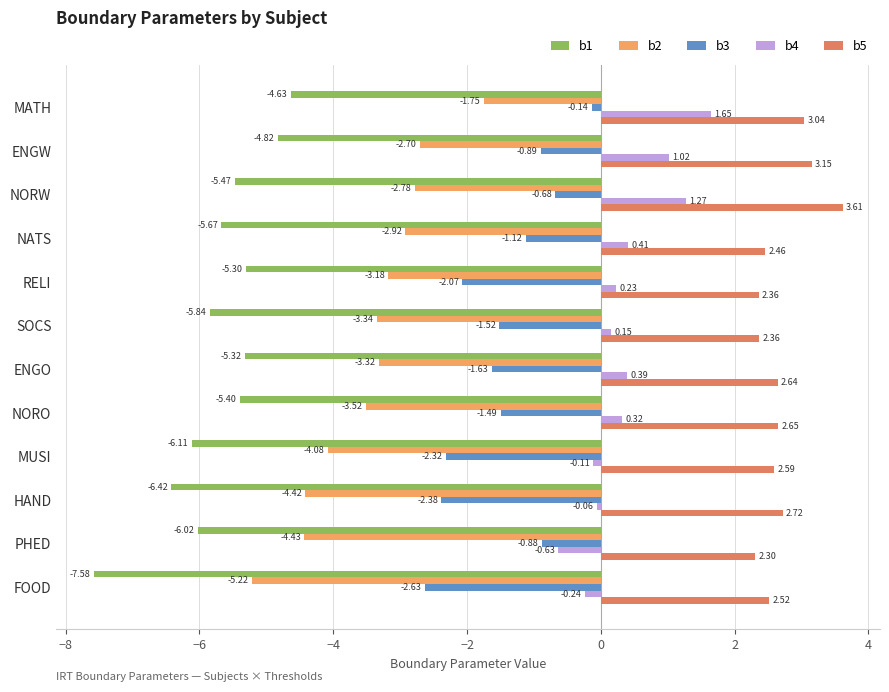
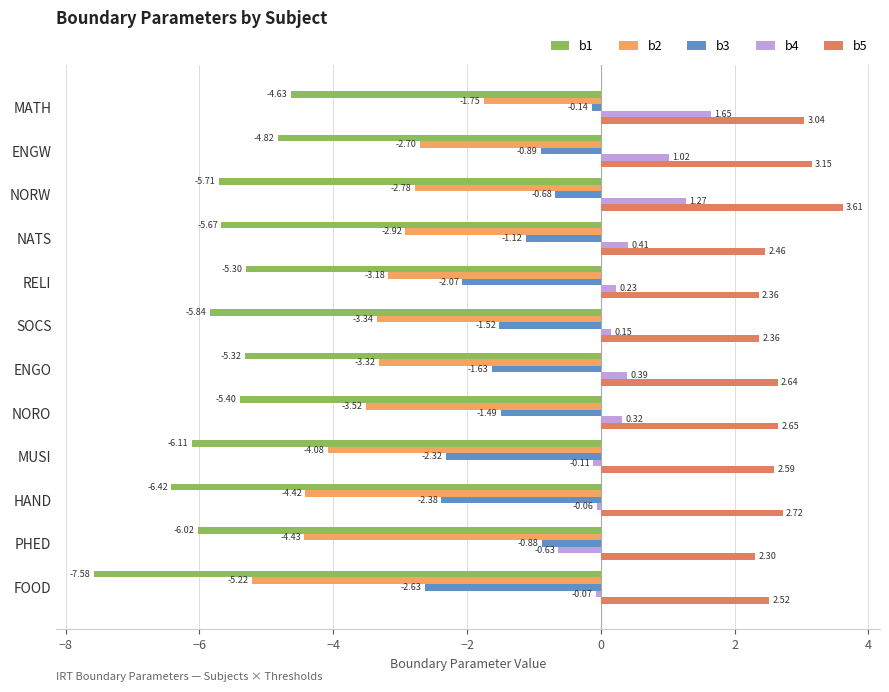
b1, NORW: -5.47 -> -5.71
b4, FOOD: -0.24 -> -0.07
